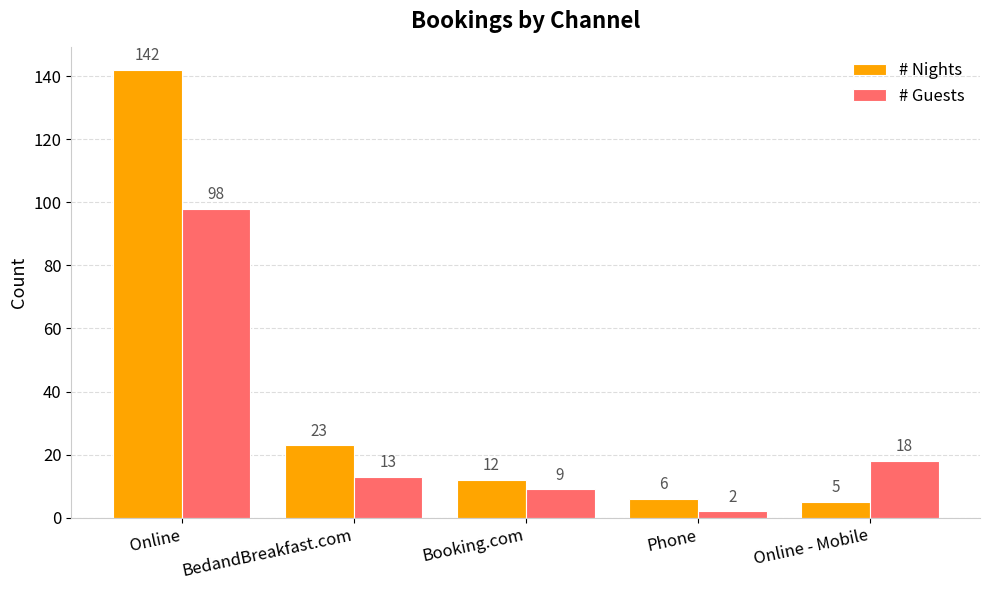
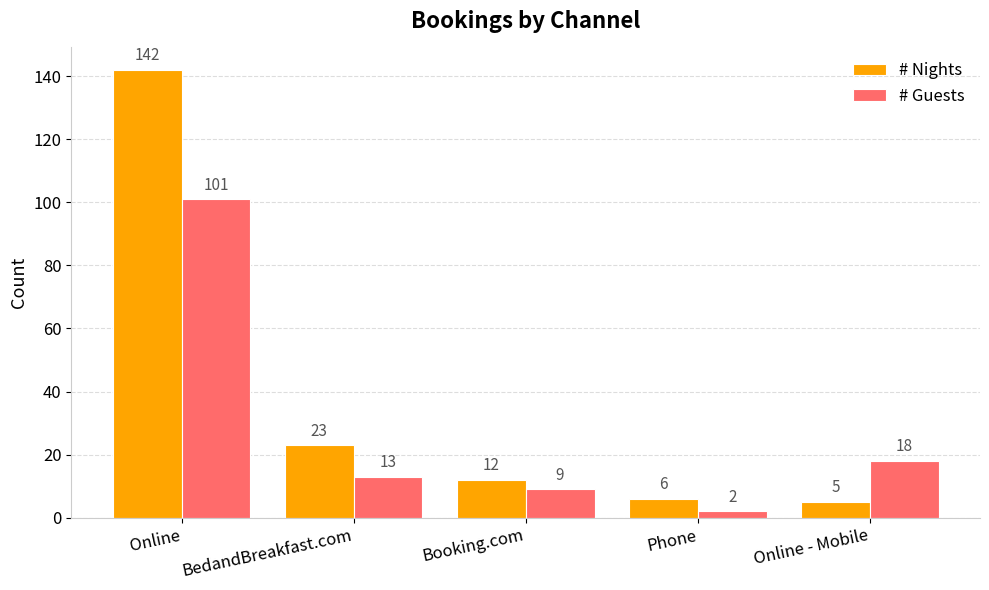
# Guests, Online: 98 -> 101
